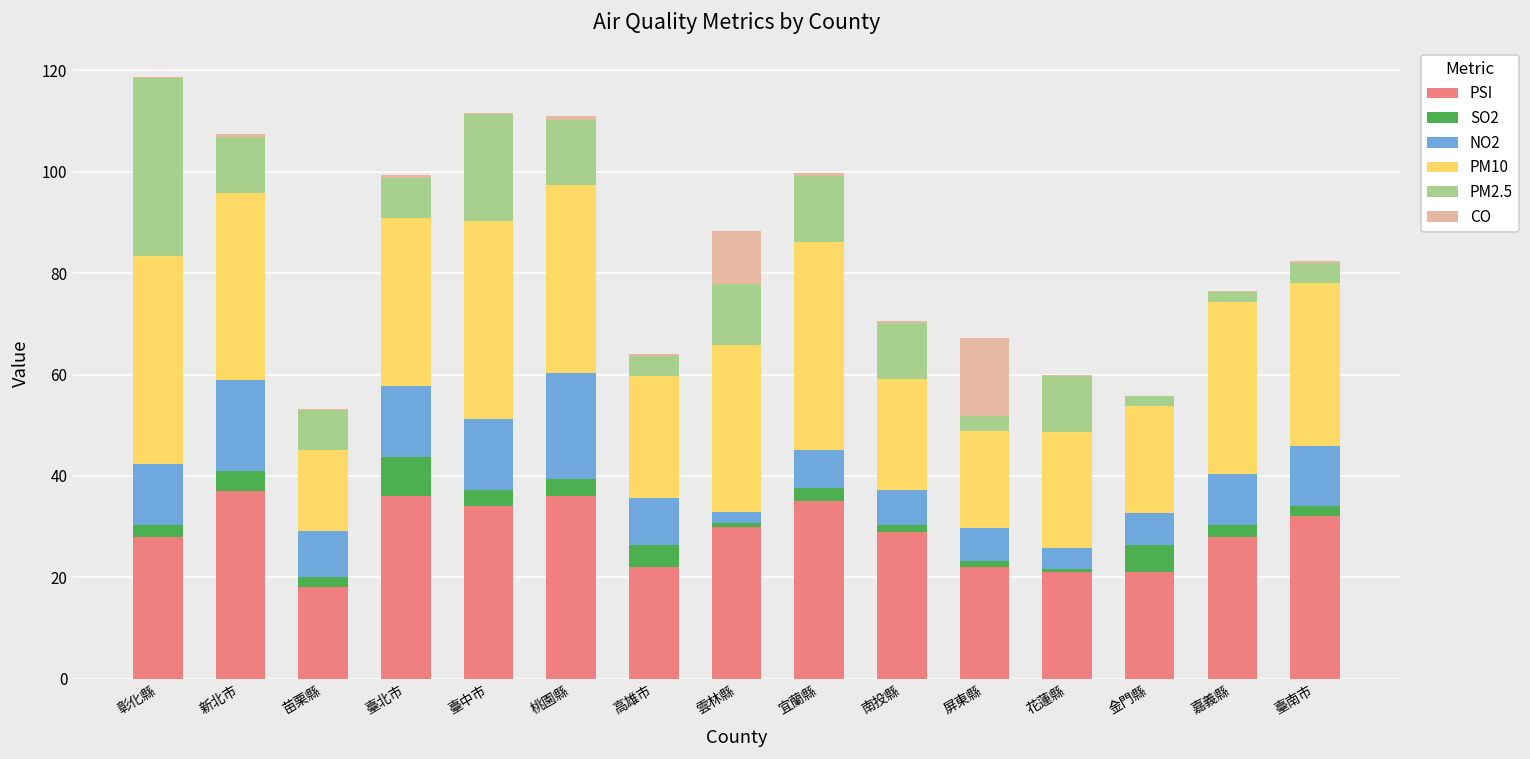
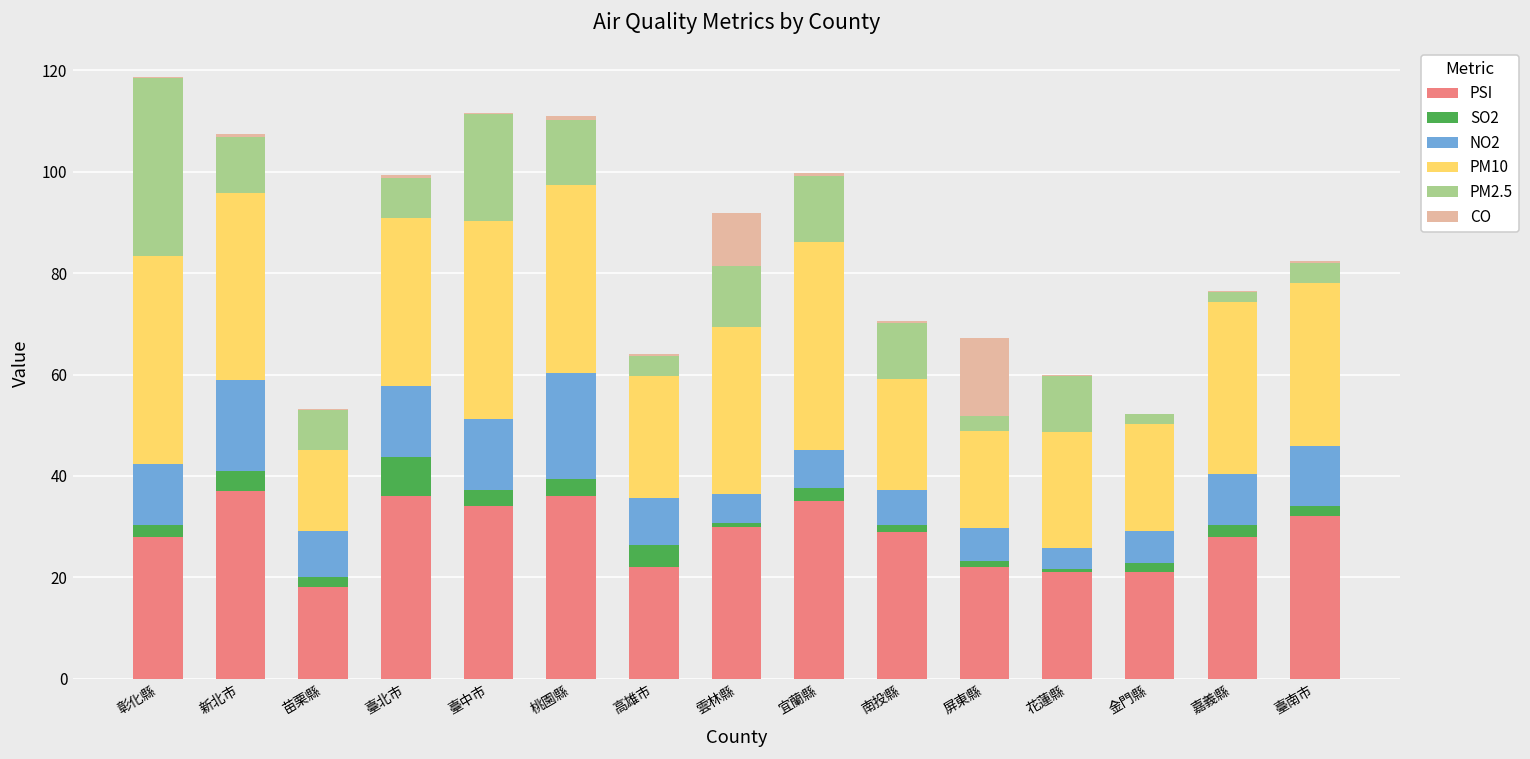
NO2, 雲林縣: 2 -> 6
SO2, 金門縣: 5 -> 2
